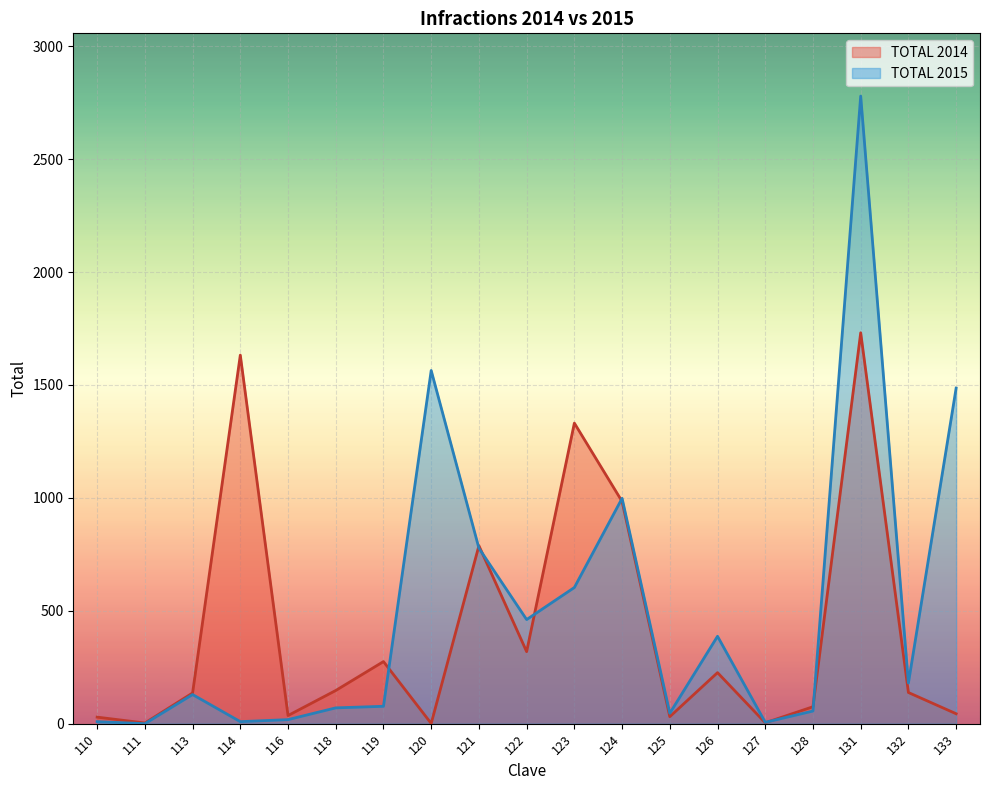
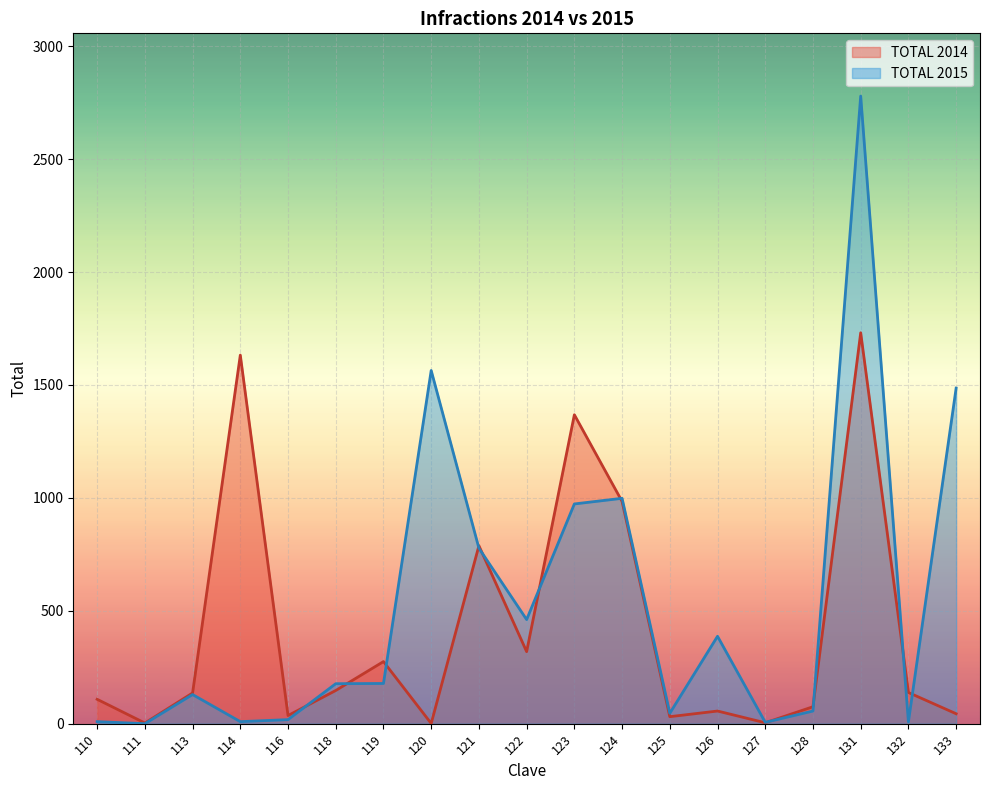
TOTAL 2014, 110: 30 -> 110
TOTAL 2015, 118: 70 -> 180
TOTAL 2015, 119: 80 -> 180
TOTAL 2014, 123: 1330 -> 1370
TOTAL 2015, 123: 600 -> 970
TOTAL 2014, 126: 230 -> 60
TOTAL 2015, 132: 180 -> 10
